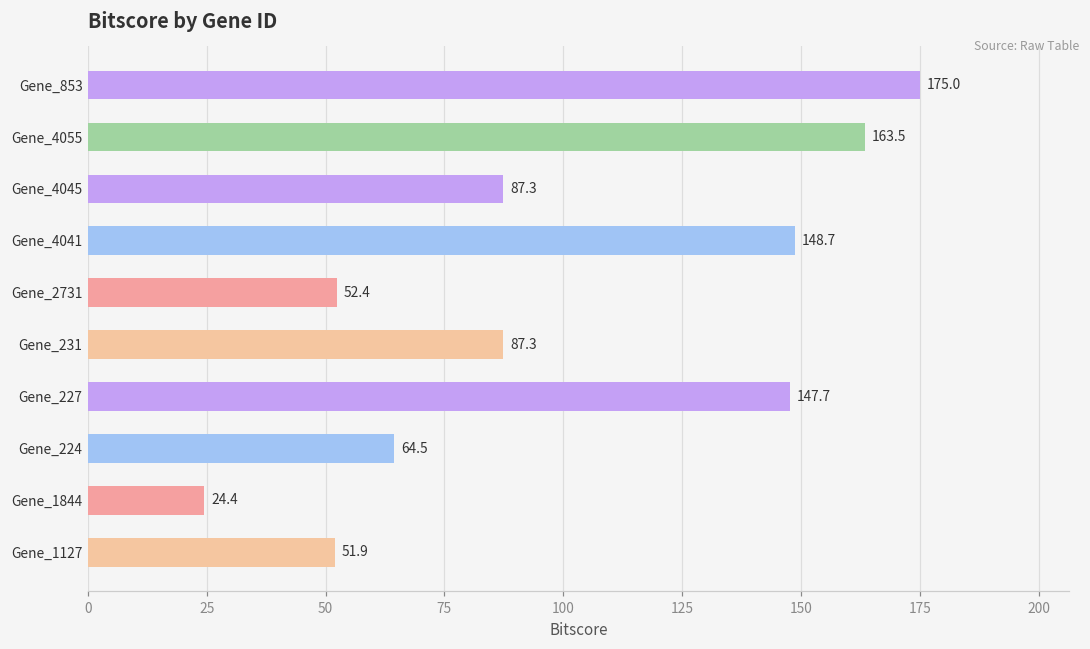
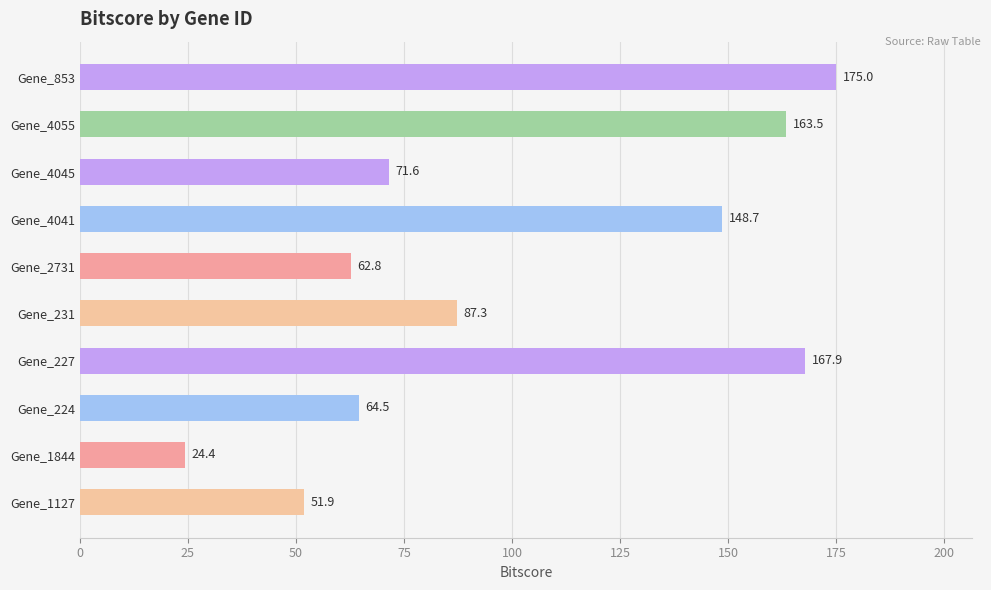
Gene_4045: 87.3 -> 71.6
Gene_2731: 52.4 -> 62.8
Gene_227: 147.7 -> 167.9
